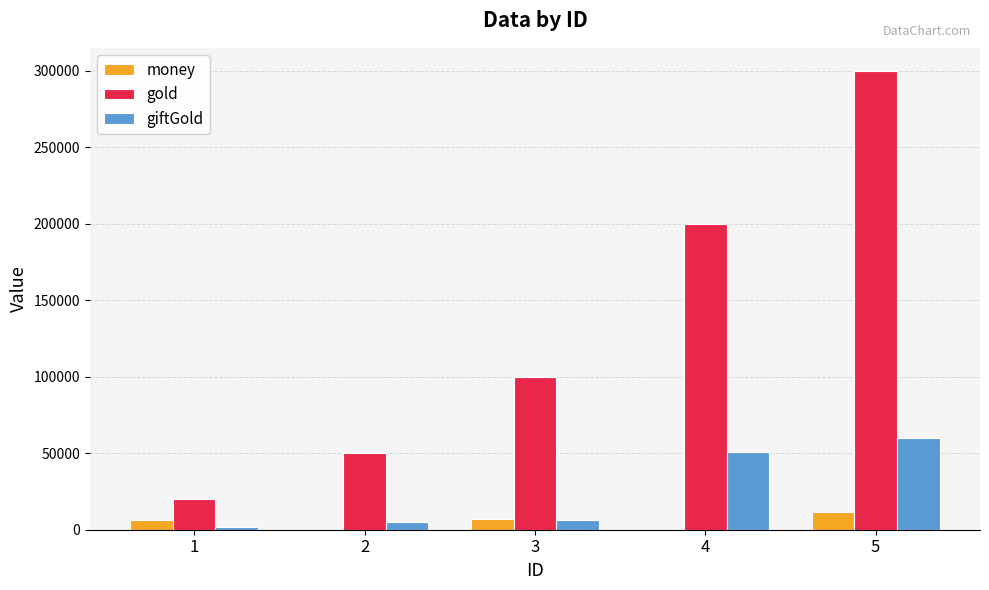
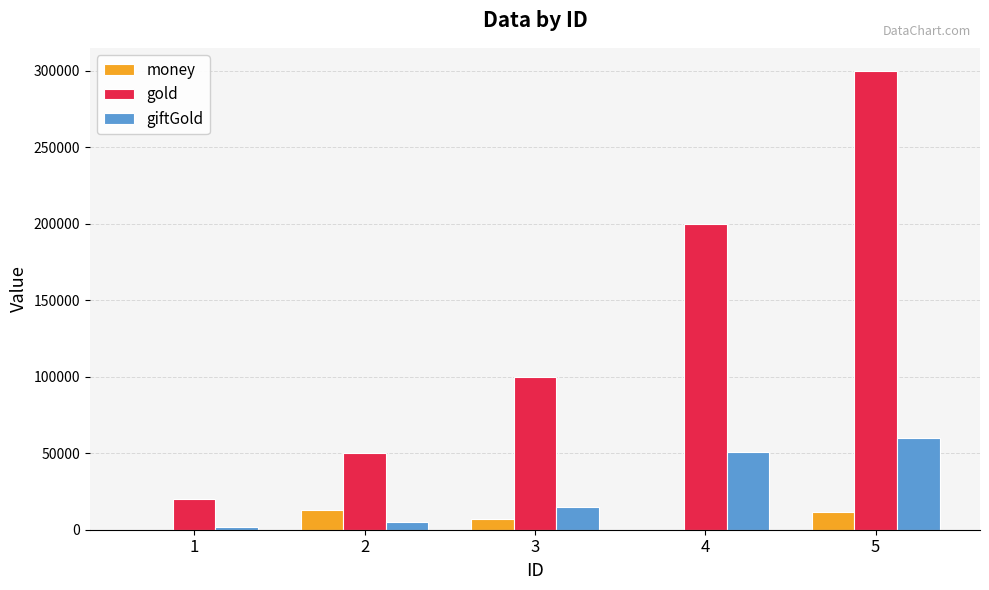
money, 1: 6000 -> 0
money, 2: 0 -> 13000
giftGold, 3: 6000 -> 15000
